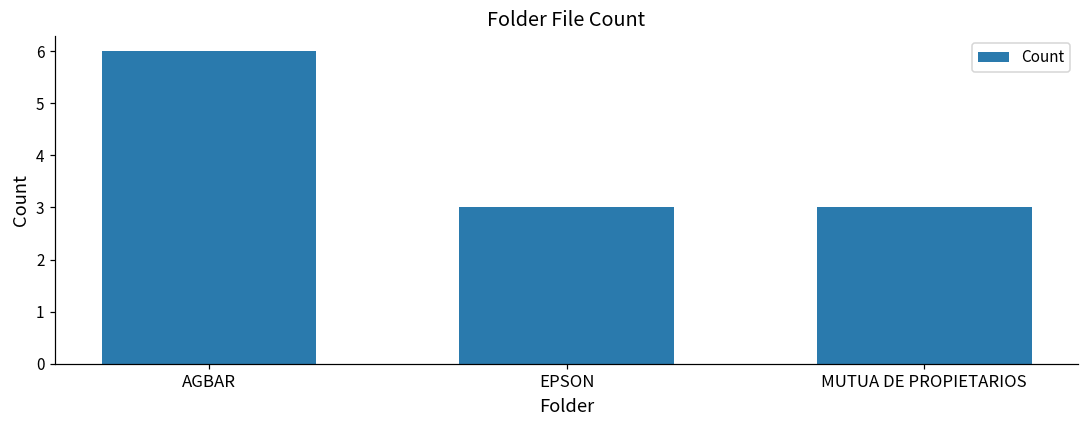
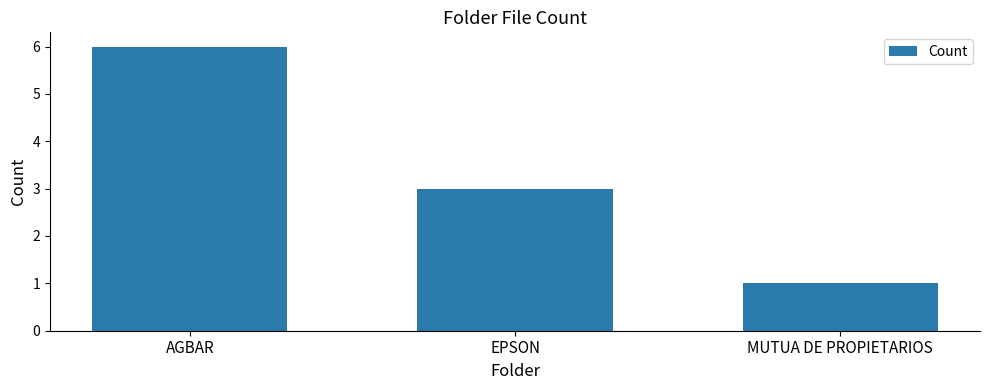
MUTUA DE PROPIETARIOS: 3 -> 1
